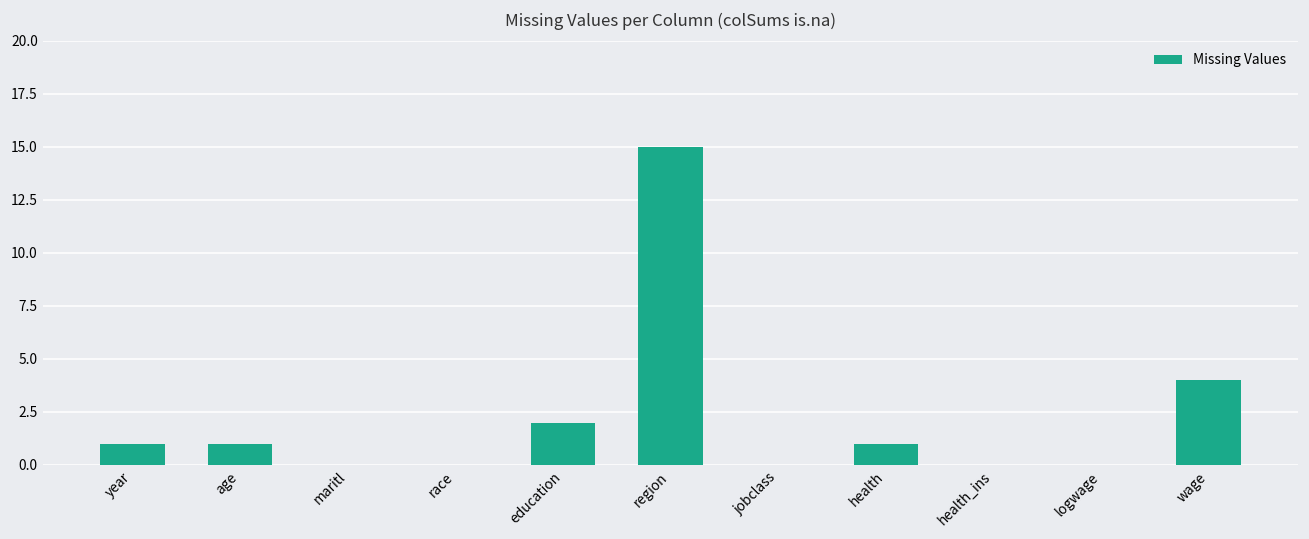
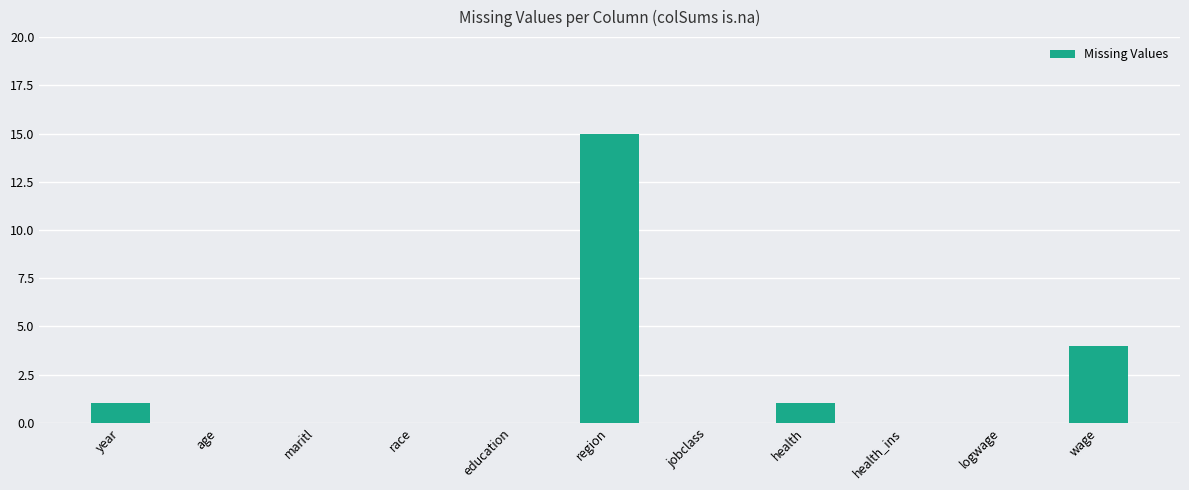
age: 1 -> 0
education: 2 -> 0
